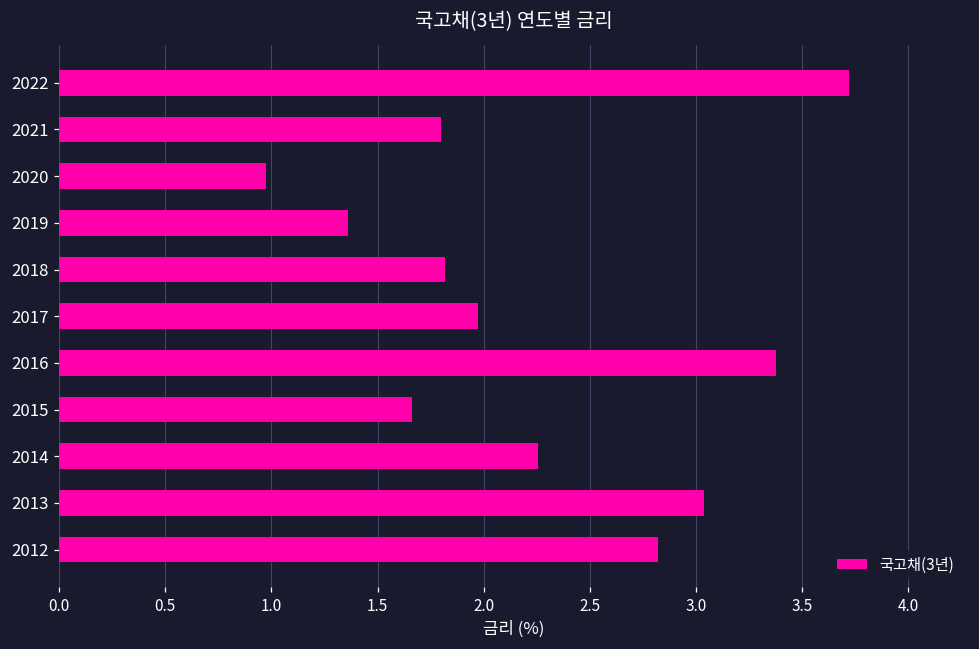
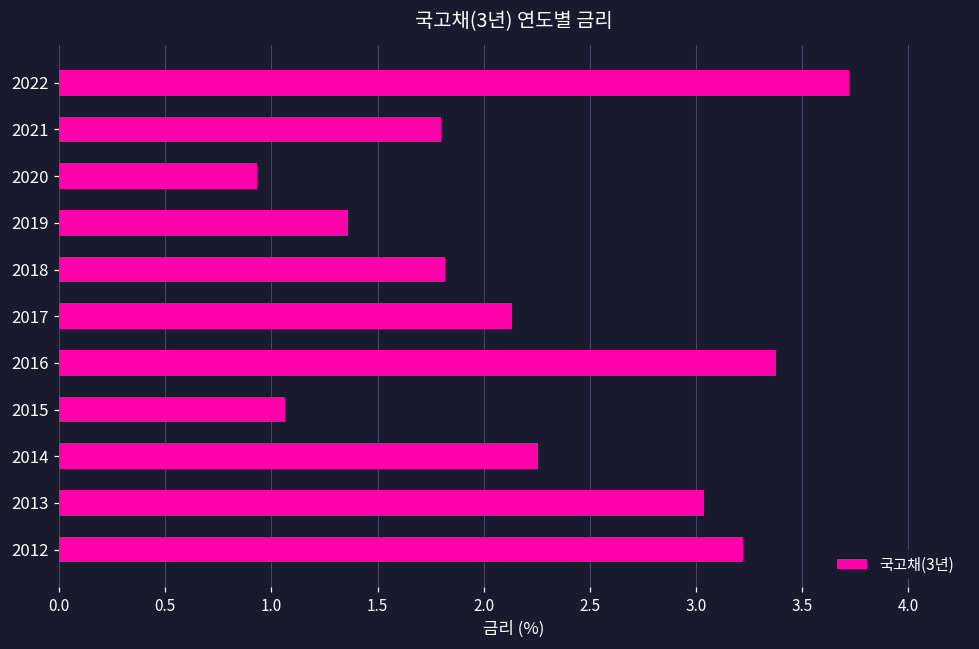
2020: 0.98 -> 0.93
2017: 1.97 -> 2.14
2015: 1.66 -> 1.07
2012: 2.82 -> 3.22
